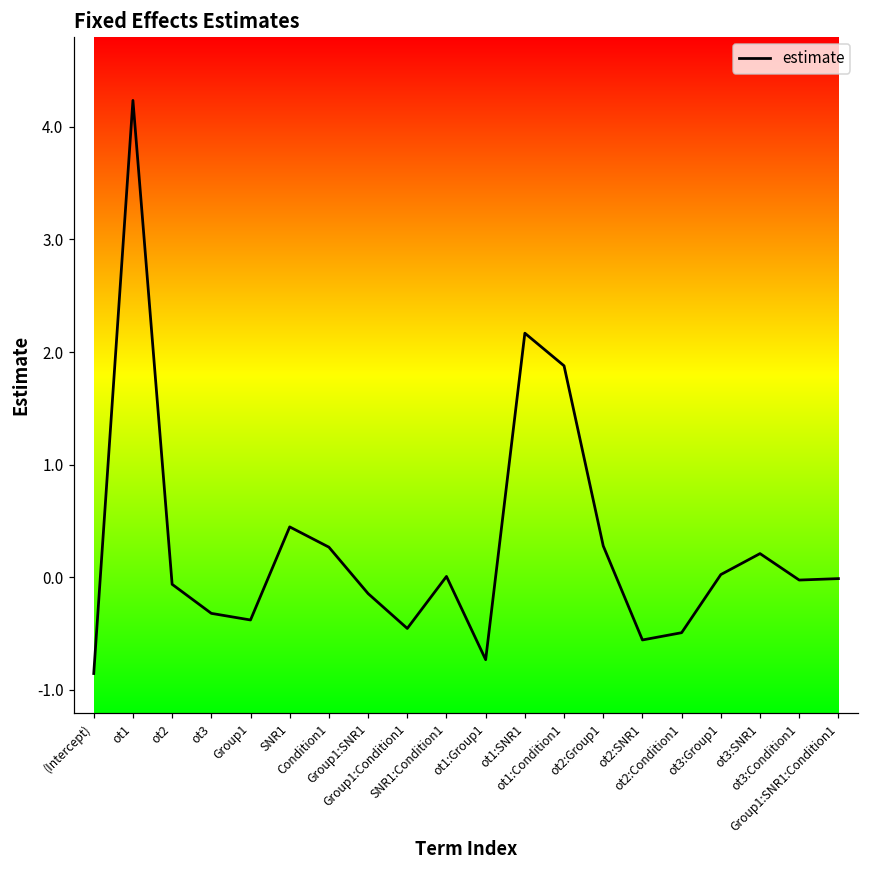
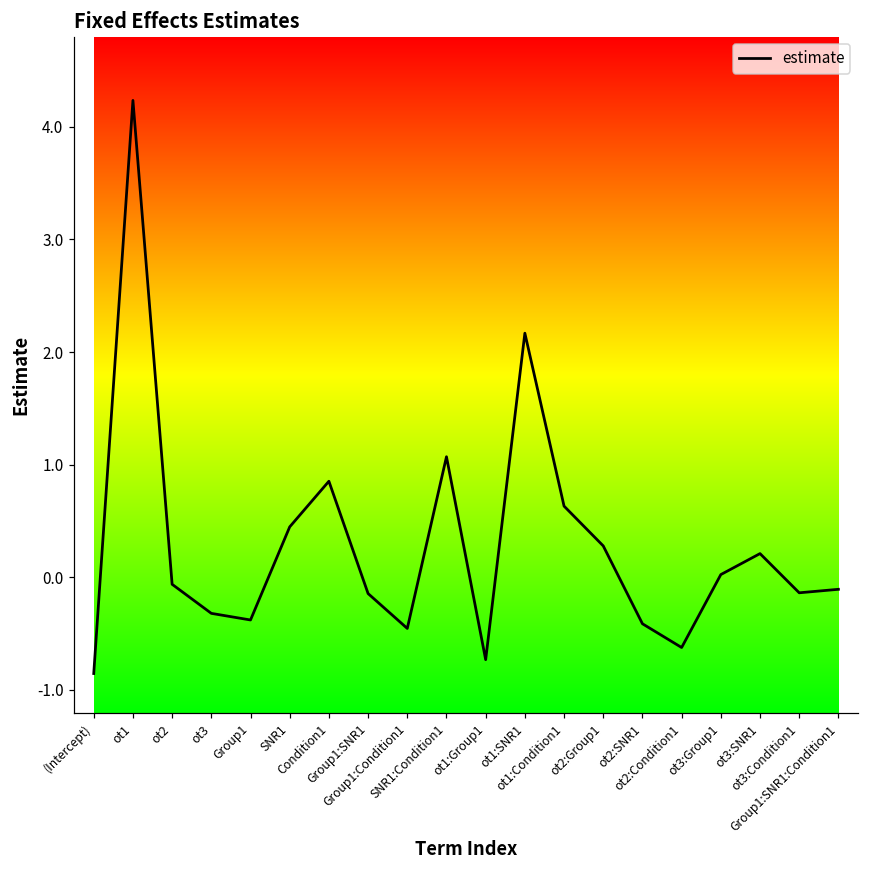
Condition1: 0.27 -> 0.85
SNR1:Condition1: 0.01 -> 1.07
ot1:Condition1: 1.88 -> 0.63
ot2:SNR1: -0.56 -> -0.41
ot2:Condition1: -0.49 -> -0.62
ot3:Condition1: -0.02 -> -0.14
Group1:SNR1:Condition1: -0.01 -> -0.11
